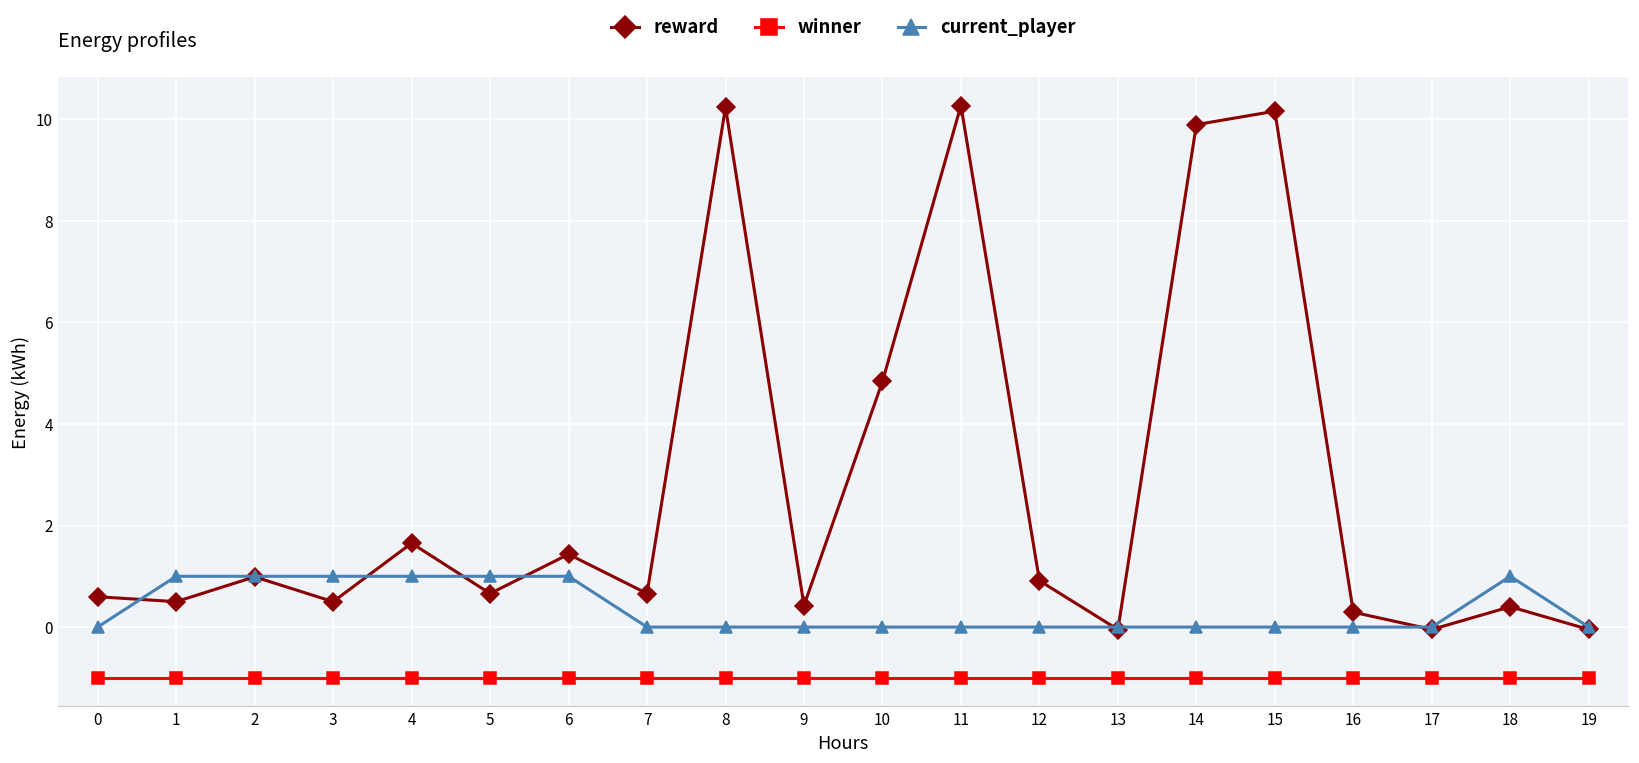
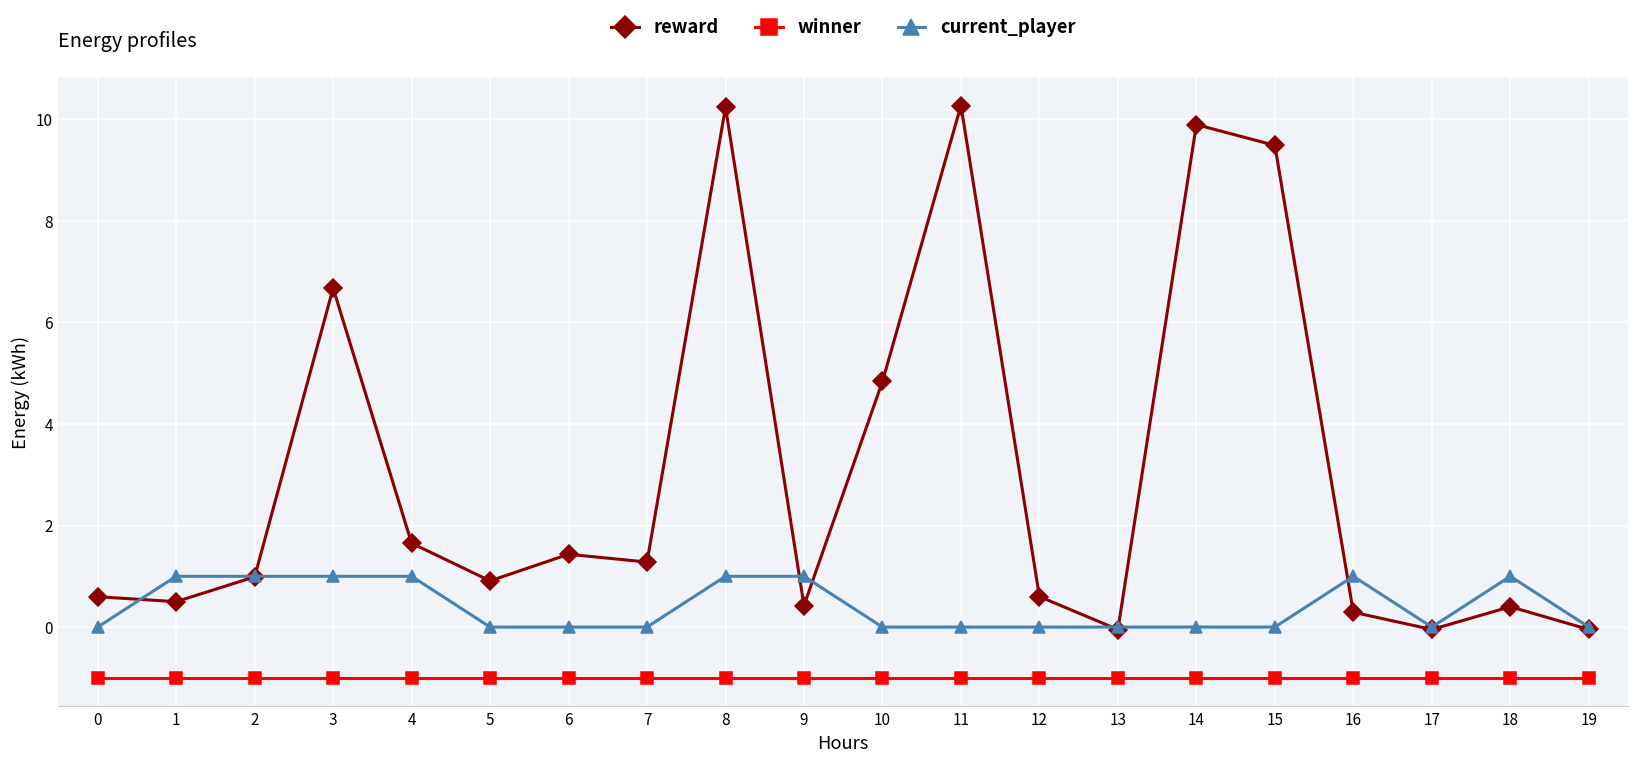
reward, 3: 0.5 -> 6.7
reward, 5: 0.7 -> 0.9
current_player, 5: 1 -> 0
current_player, 6: 1 -> 0
reward, 7: 0.7 -> 1.3
current_player, 8: 0 -> 1
current_player, 9: 0 -> 1
reward, 12: 0.9 -> 0.6
reward, 15: 10.2 -> 9.5
current_player, 16: 0 -> 1
